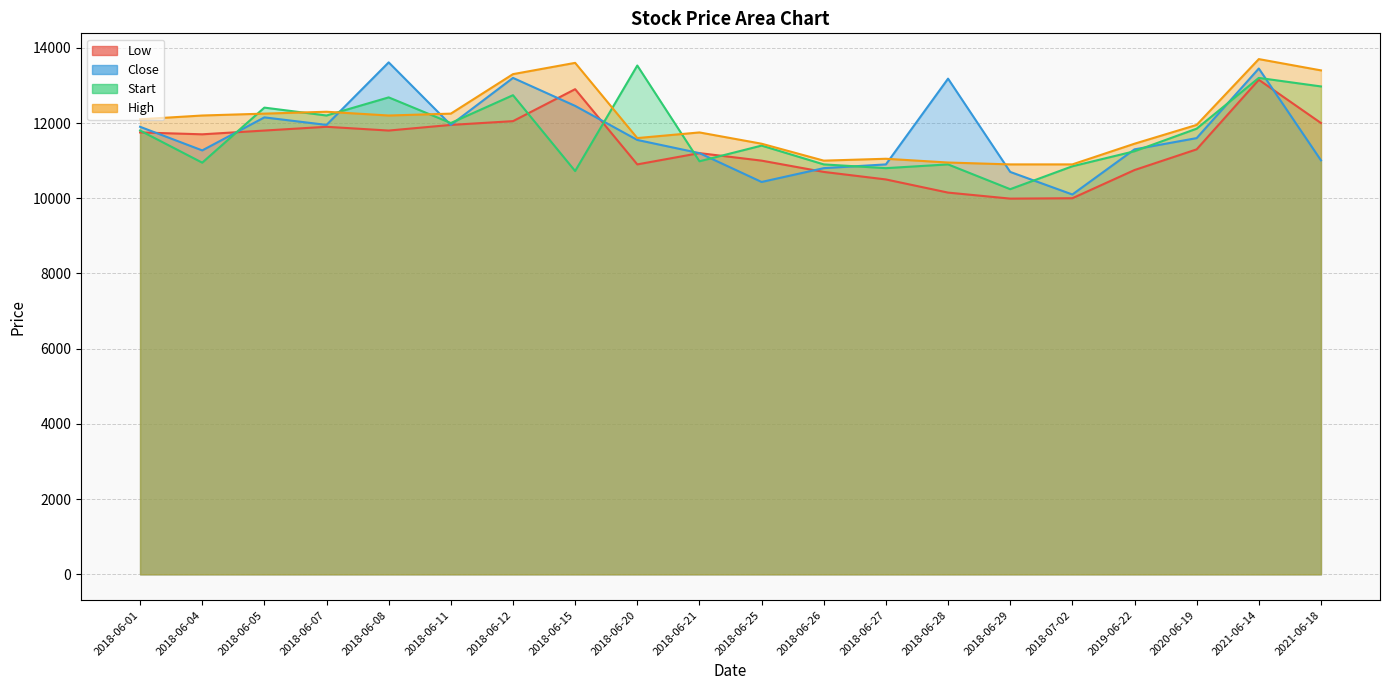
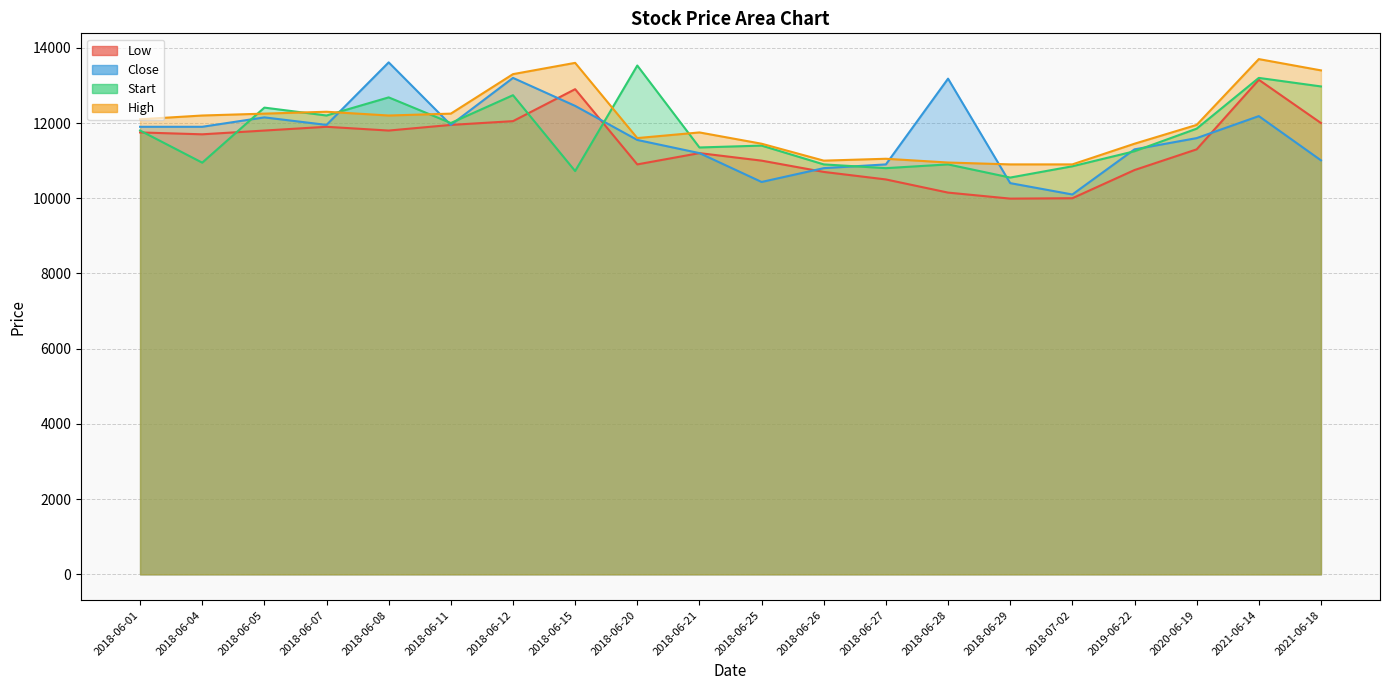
Close, 2018-06-04: 11300 -> 11900
Start, 2018-06-21: 11000 -> 11400
Close, 2018-06-29: 10700 -> 10400
Start, 2018-06-29: 10200 -> 10600
Close, 2021-06-14: 13500 -> 12200
